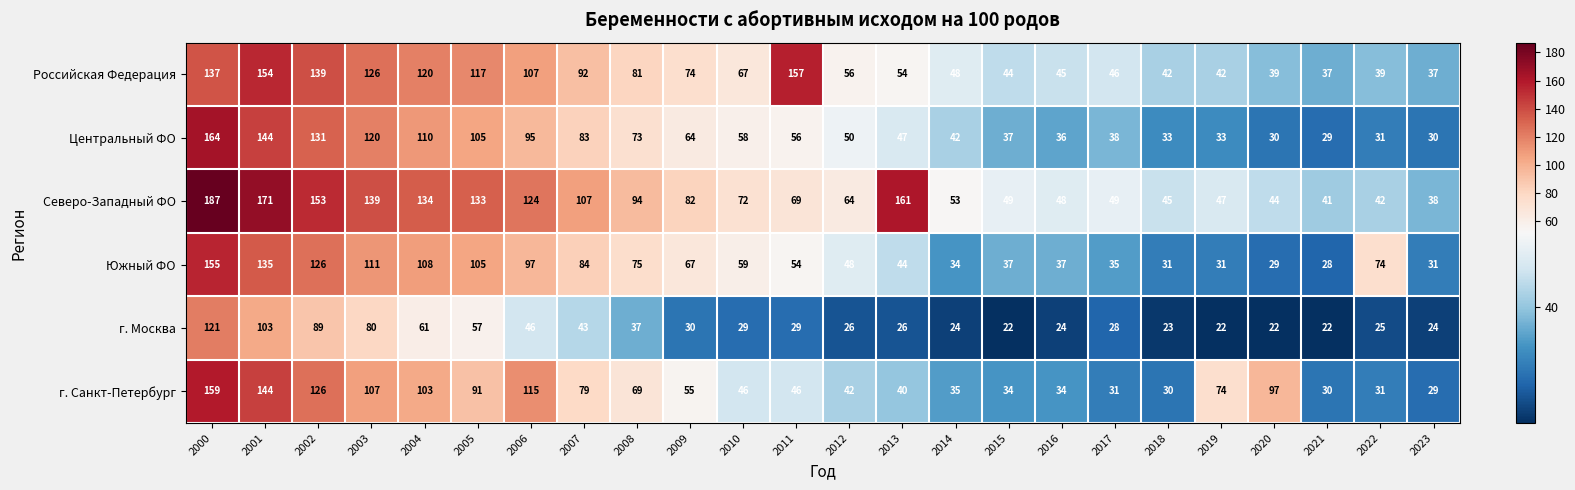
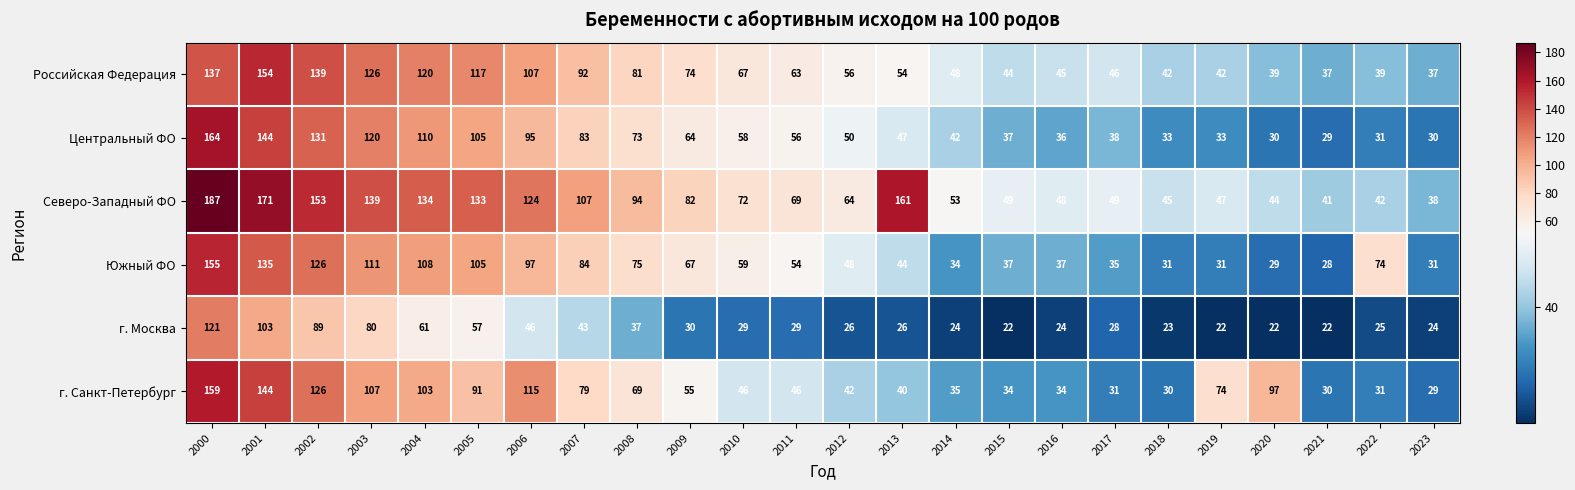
Российская Федерация, 2011: 157 -> 63
